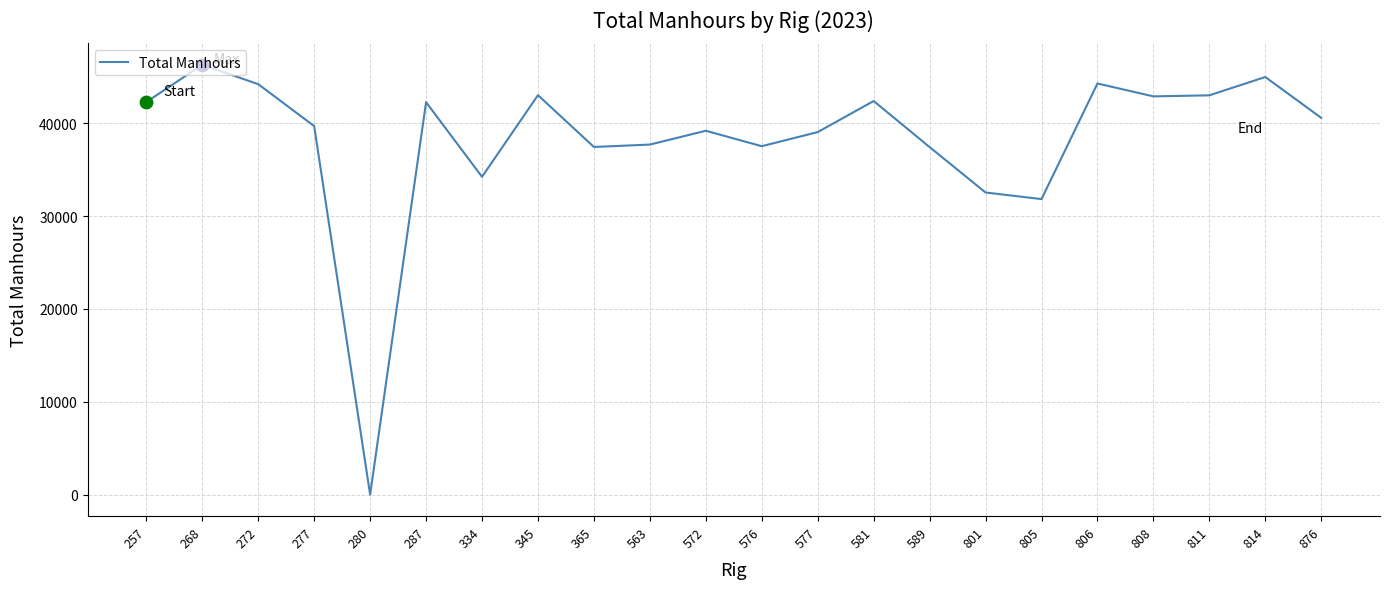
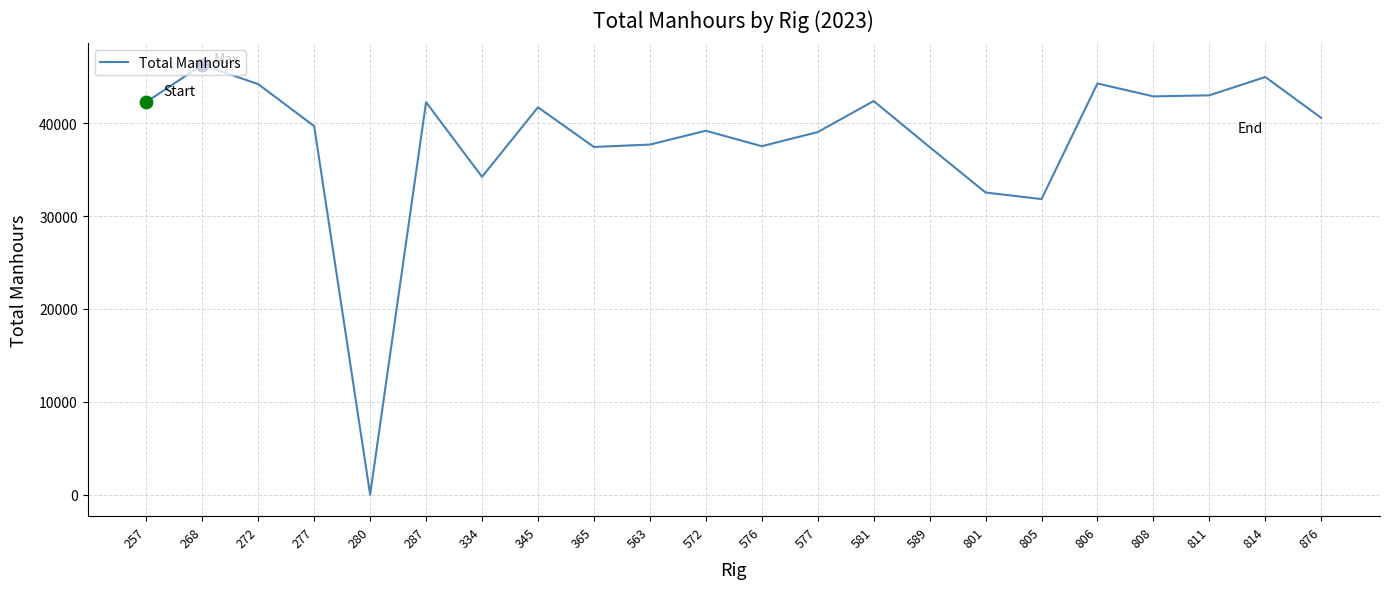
Total Manhours, 345: 43000 -> 42000
